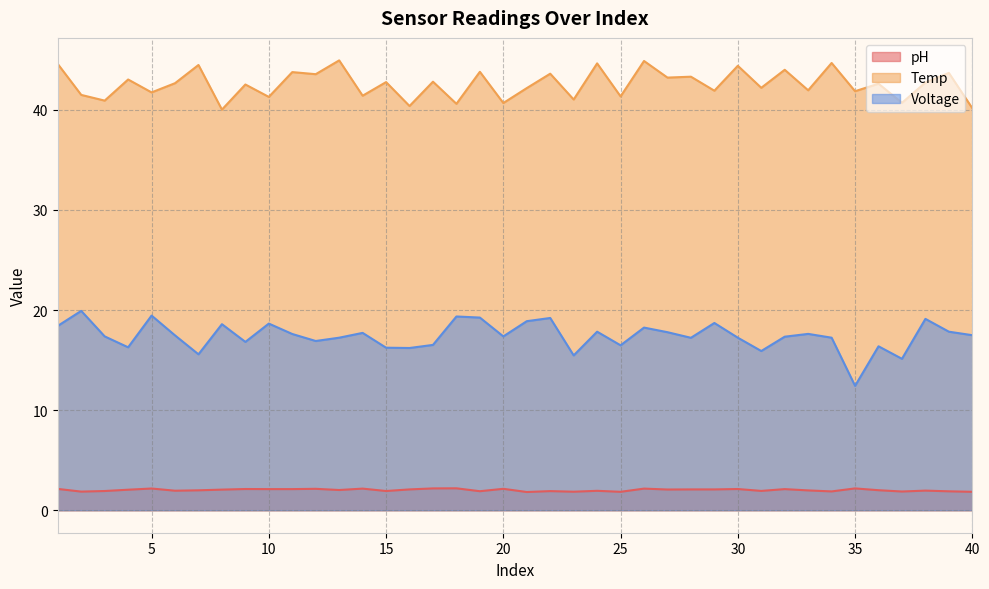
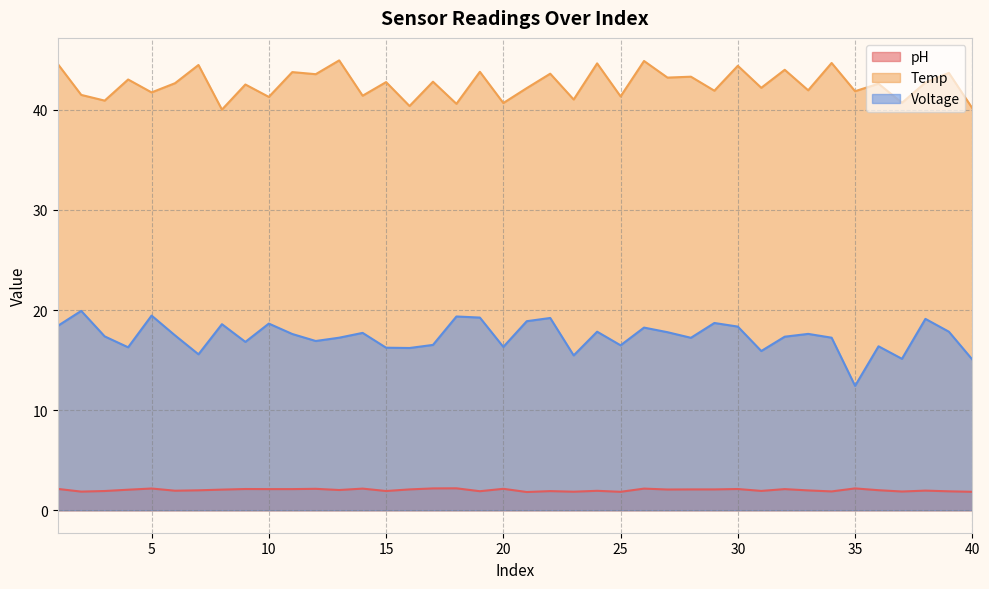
Voltage, 20: 17.4 -> 16.3
Voltage, 30: 17.2 -> 18.4
Voltage, 40: 17.5 -> 15.1
